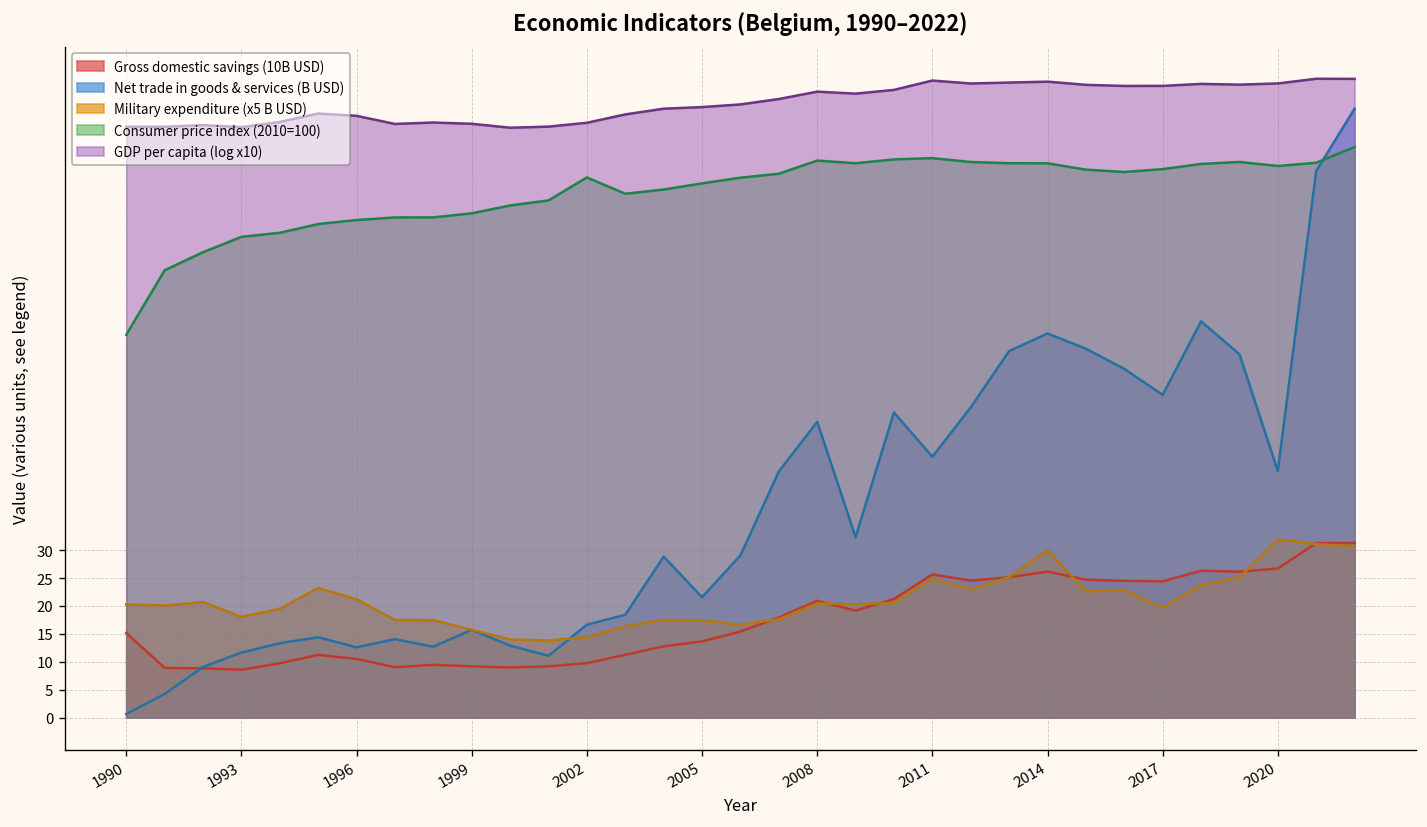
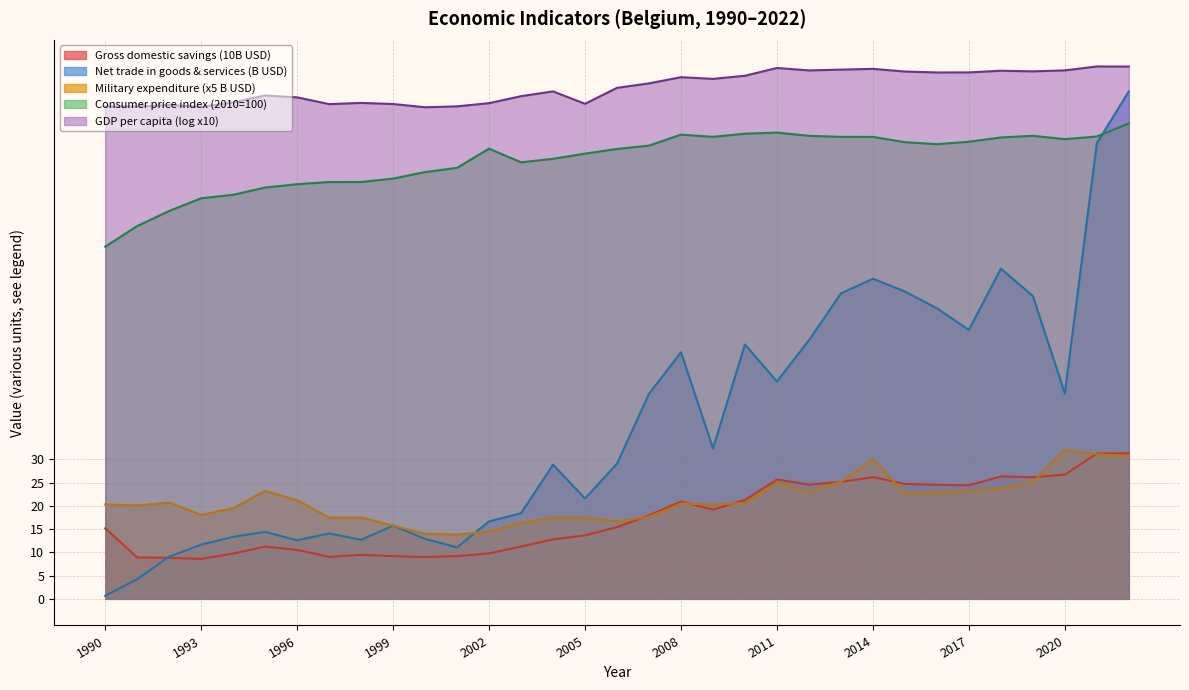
Consumer price index (2010=100), 1990: 69 -> 76
GDP per capita (log x10), 2005: 109 -> 106
Military expenditure (x5 B USD), 2017: 20 -> 23
